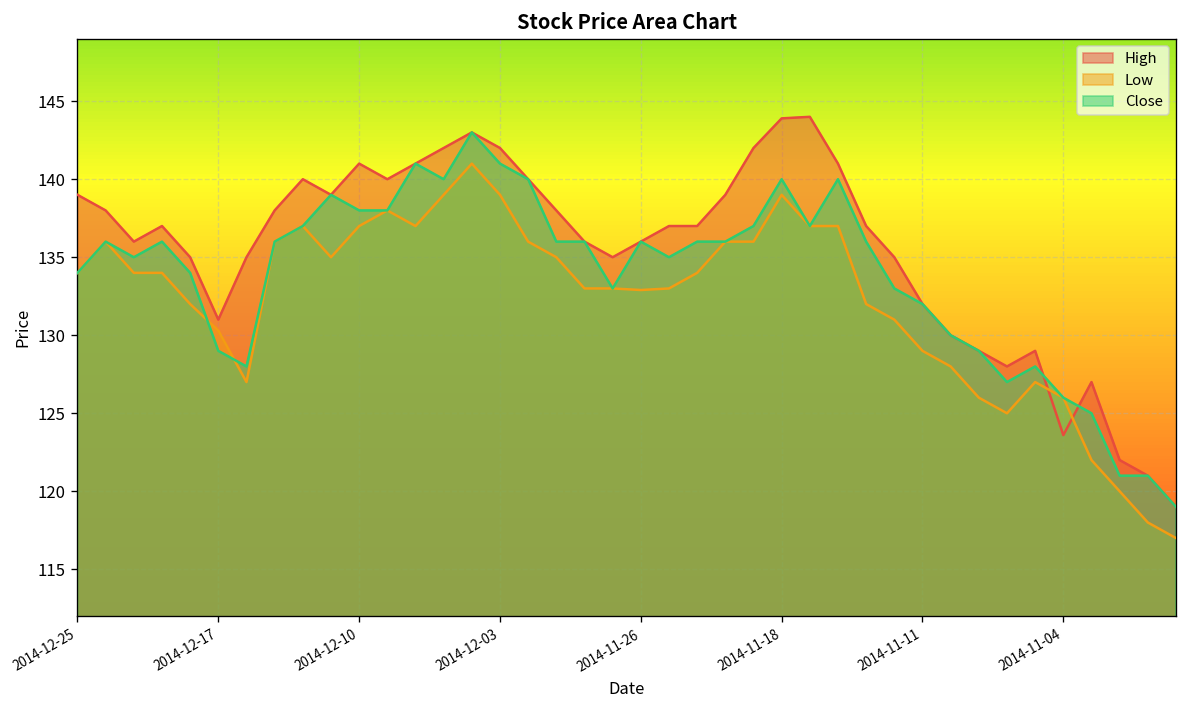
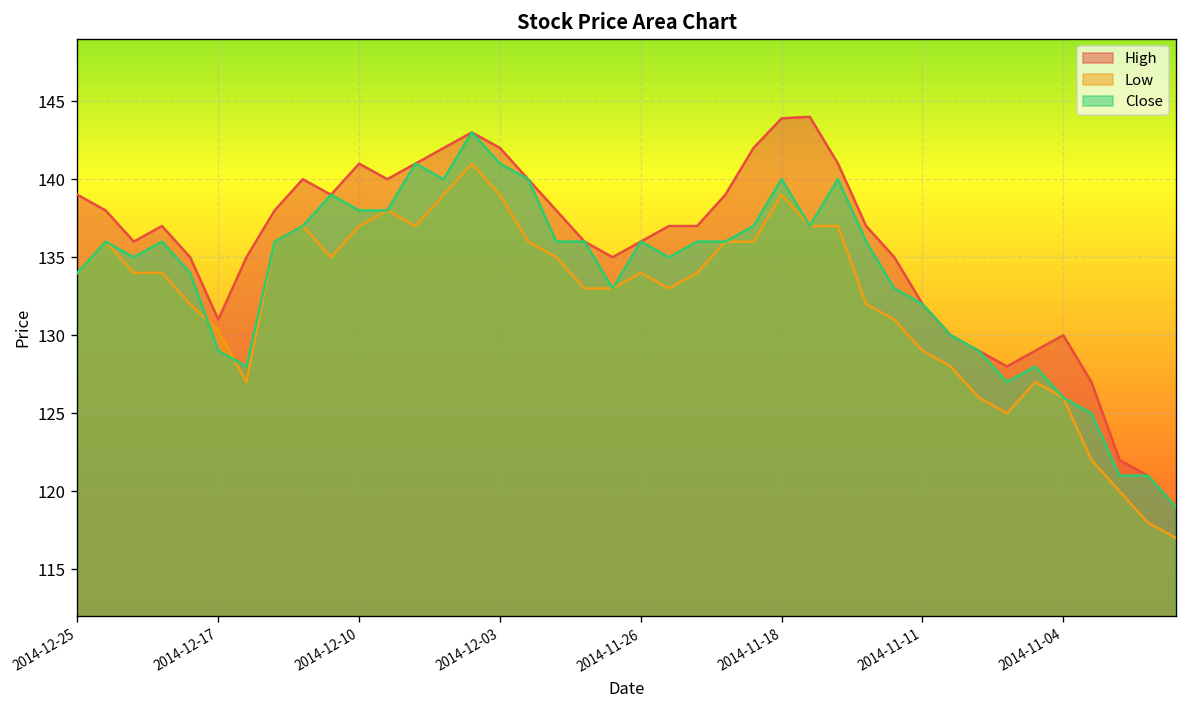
Low, 2014-11-26: 132.9 -> 134.0
High, 2014-11-04: 123.6 -> 130.0
